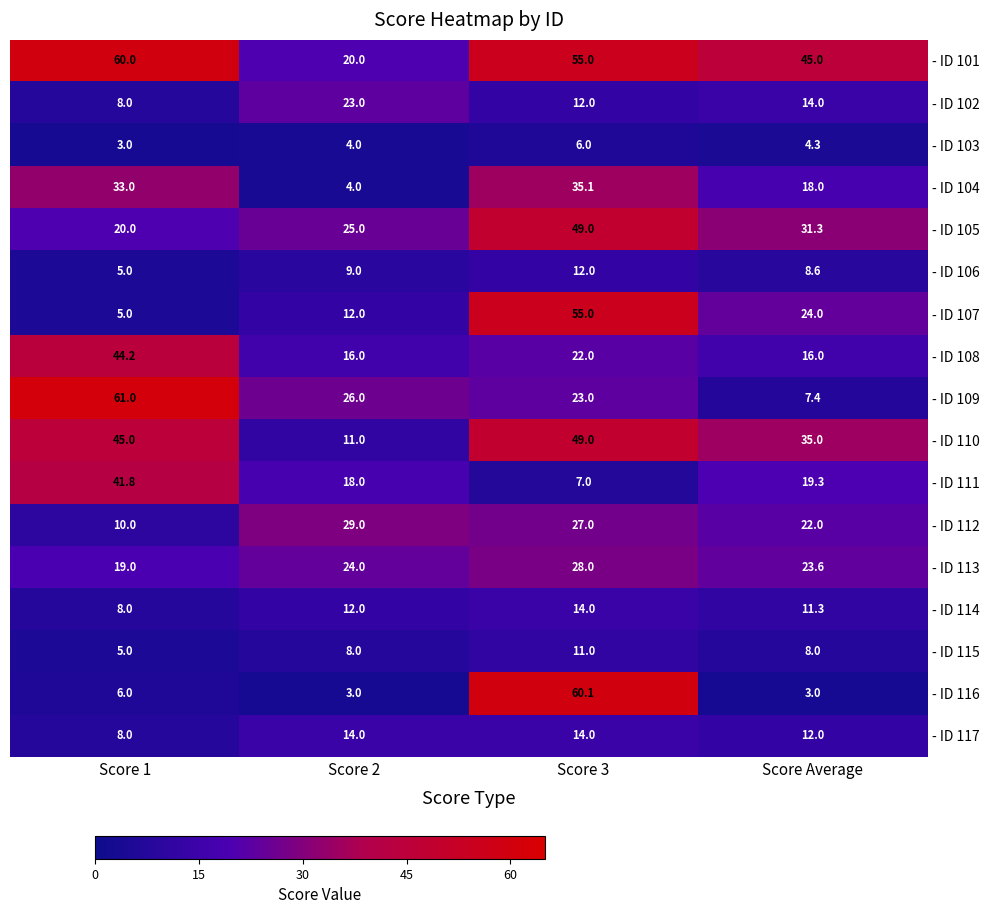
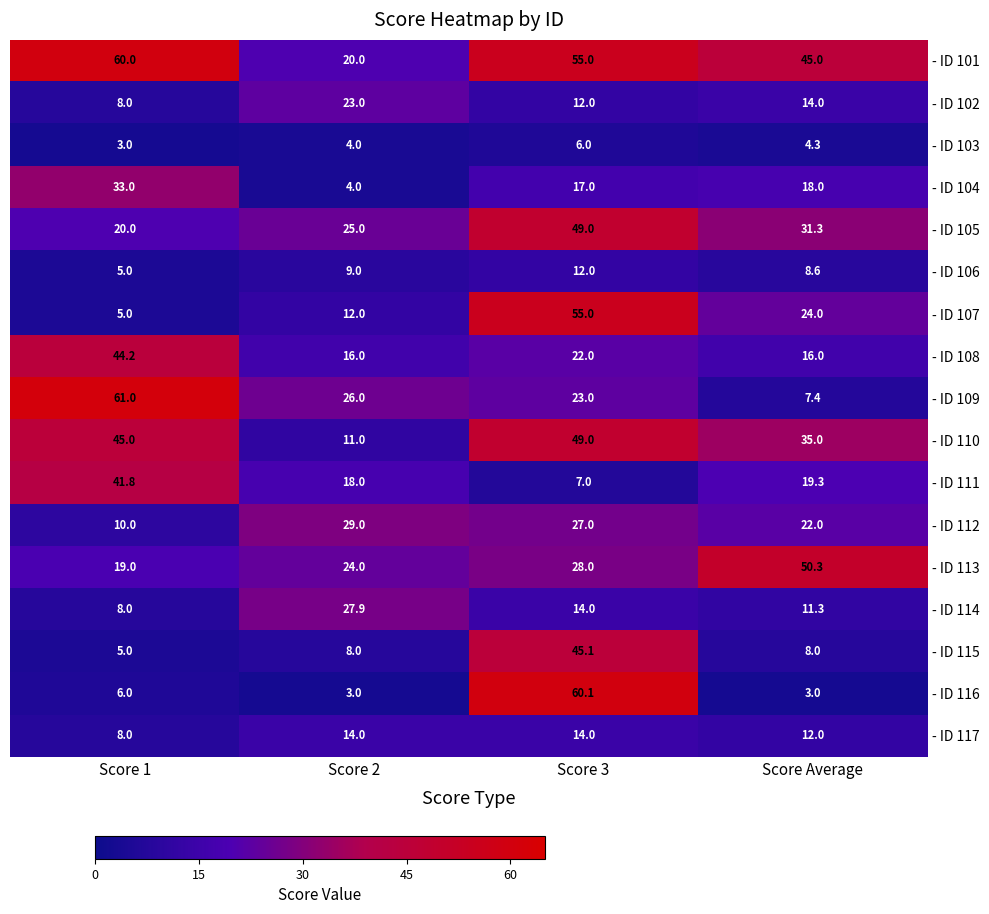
- ID 104, Score 3: 35.1 -> 17.0
- ID 113, Score Average: 23.6 -> 50.3
- ID 114, Score 2: 12.0 -> 27.9
- ID 115, Score 3: 11.0 -> 45.1
